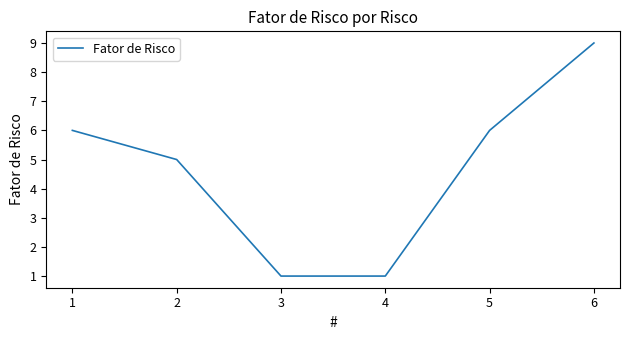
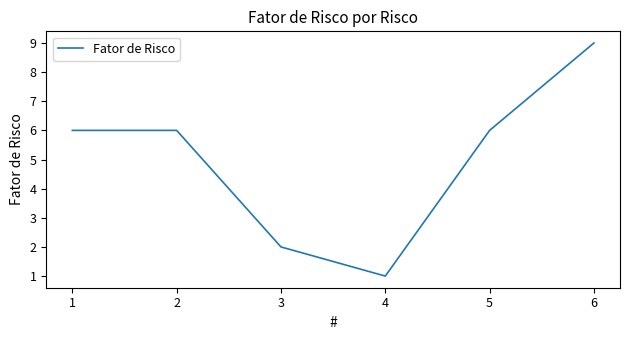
2: 5 -> 6
3: 1 -> 2
